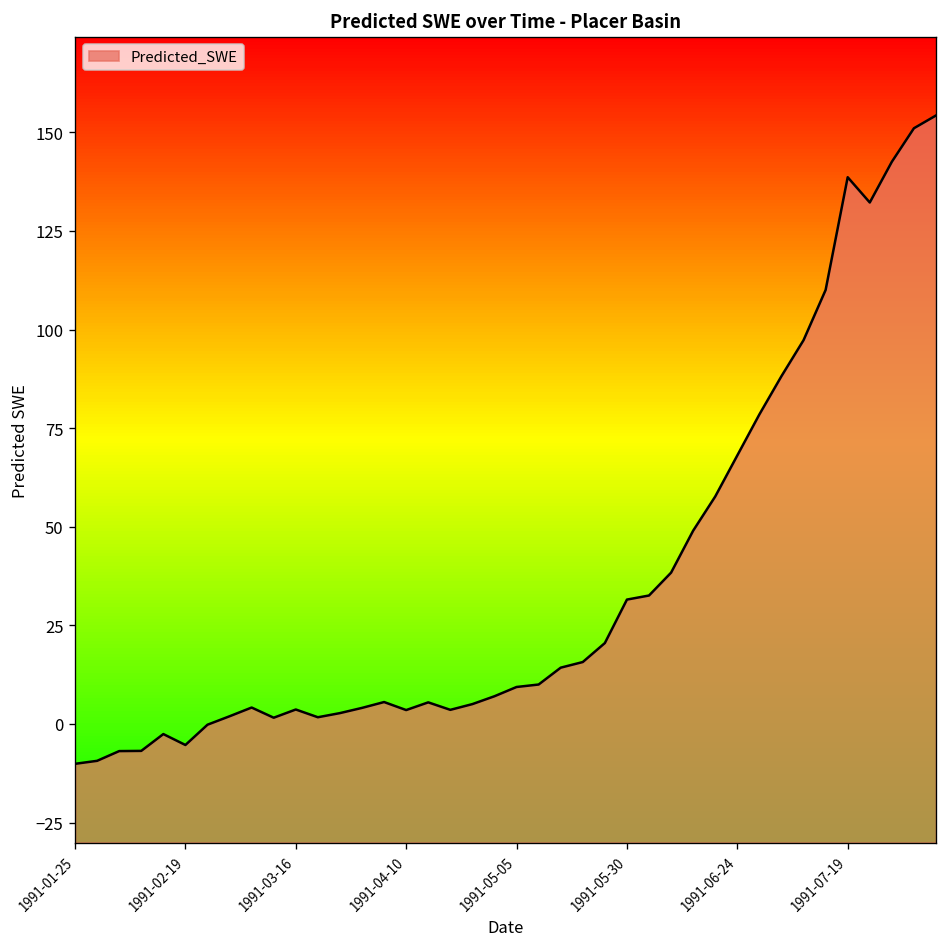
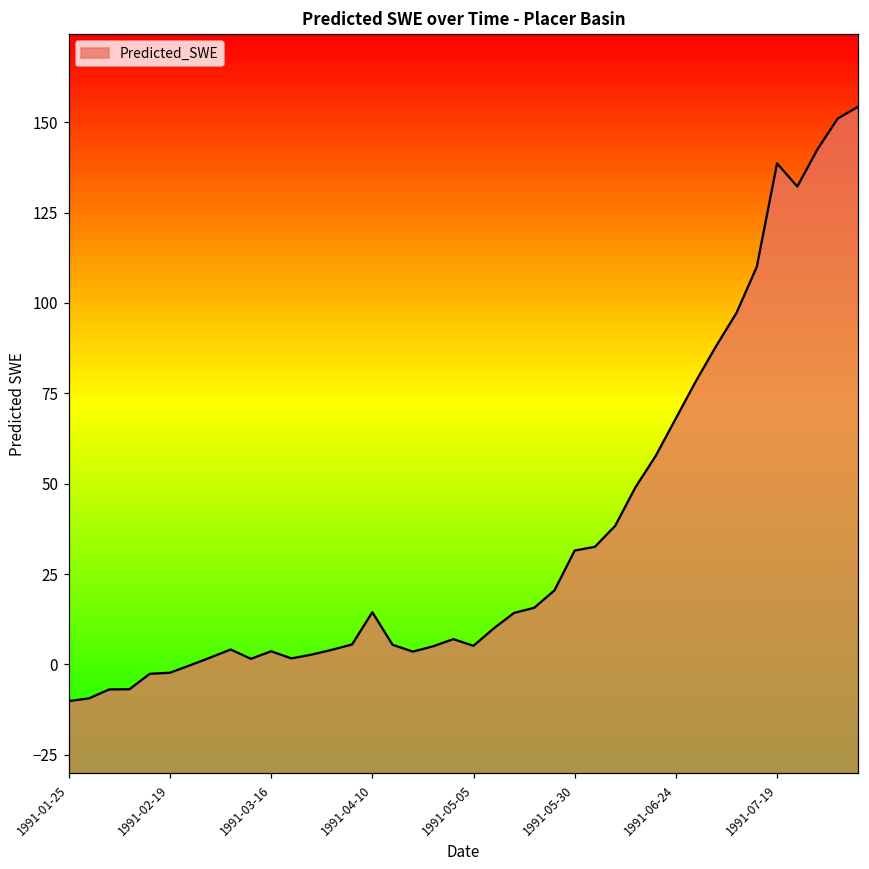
1991-02-19: -5 -> -2
1991-04-10: 4 -> 14
1991-05-05: 9 -> 5
